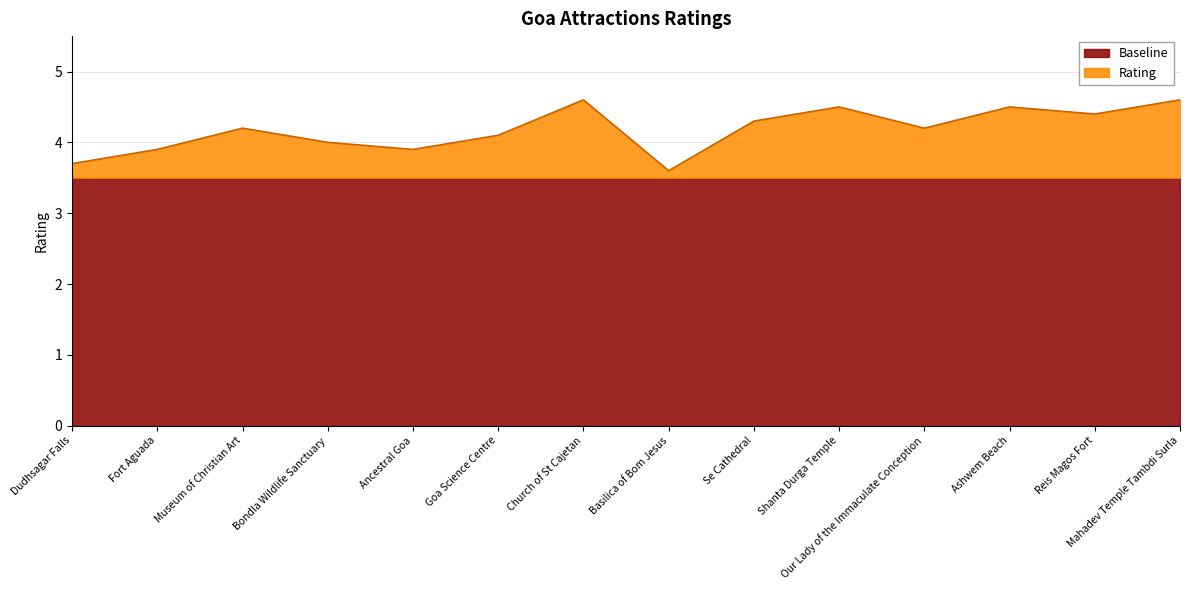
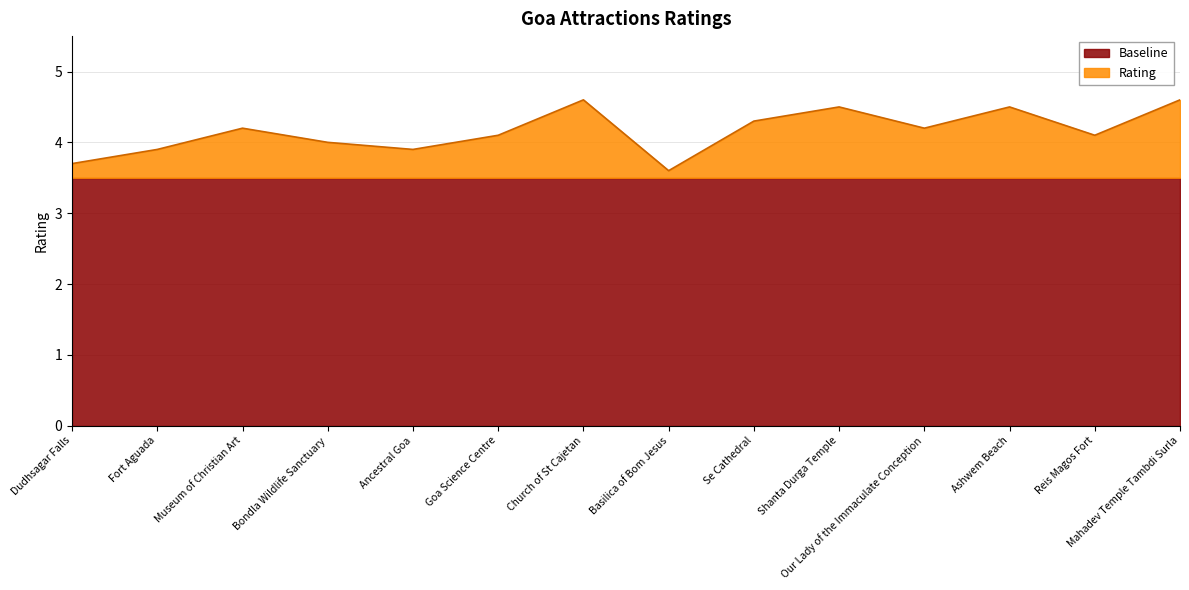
Rating, Reis Magos Fort: 4.4 -> 4.1
